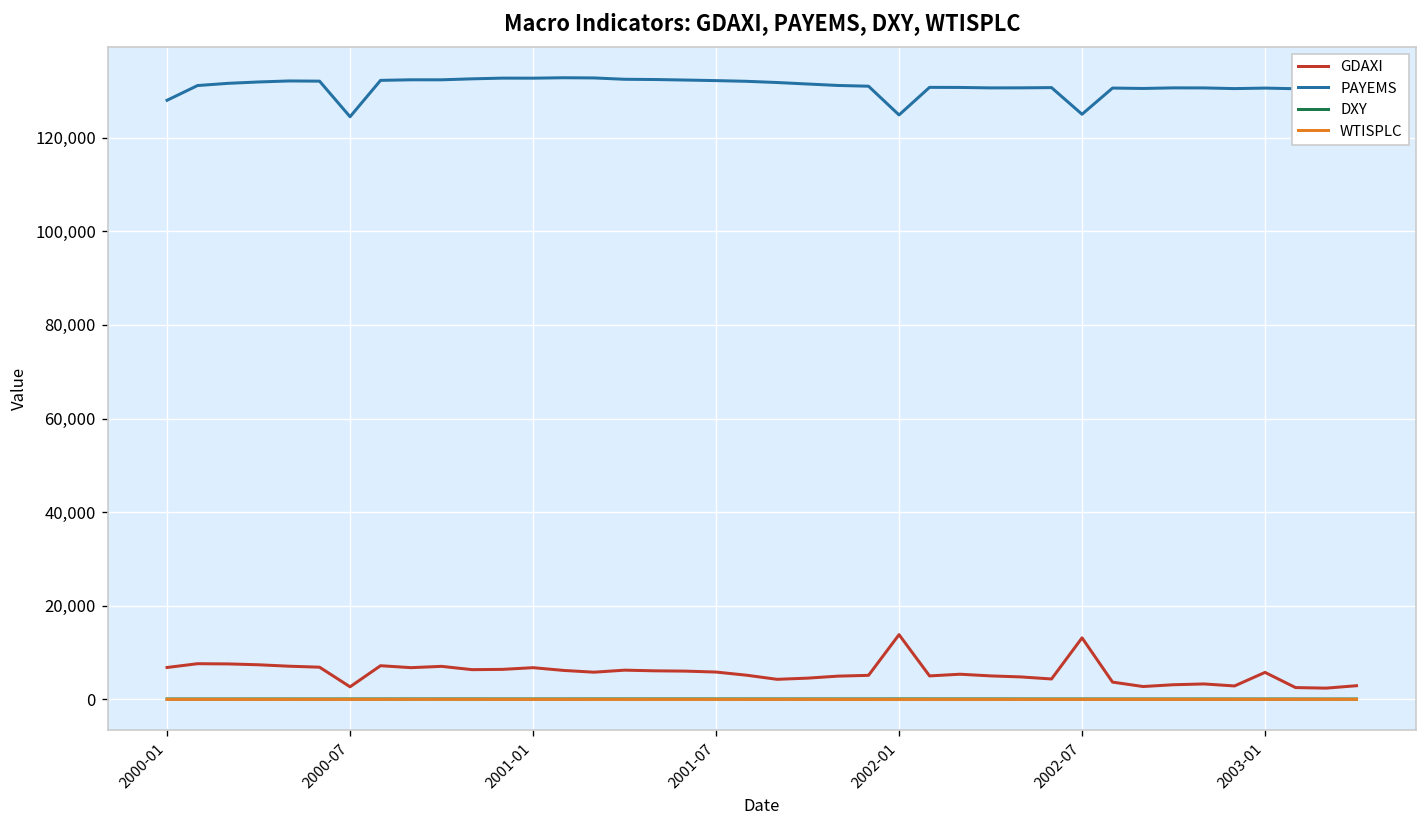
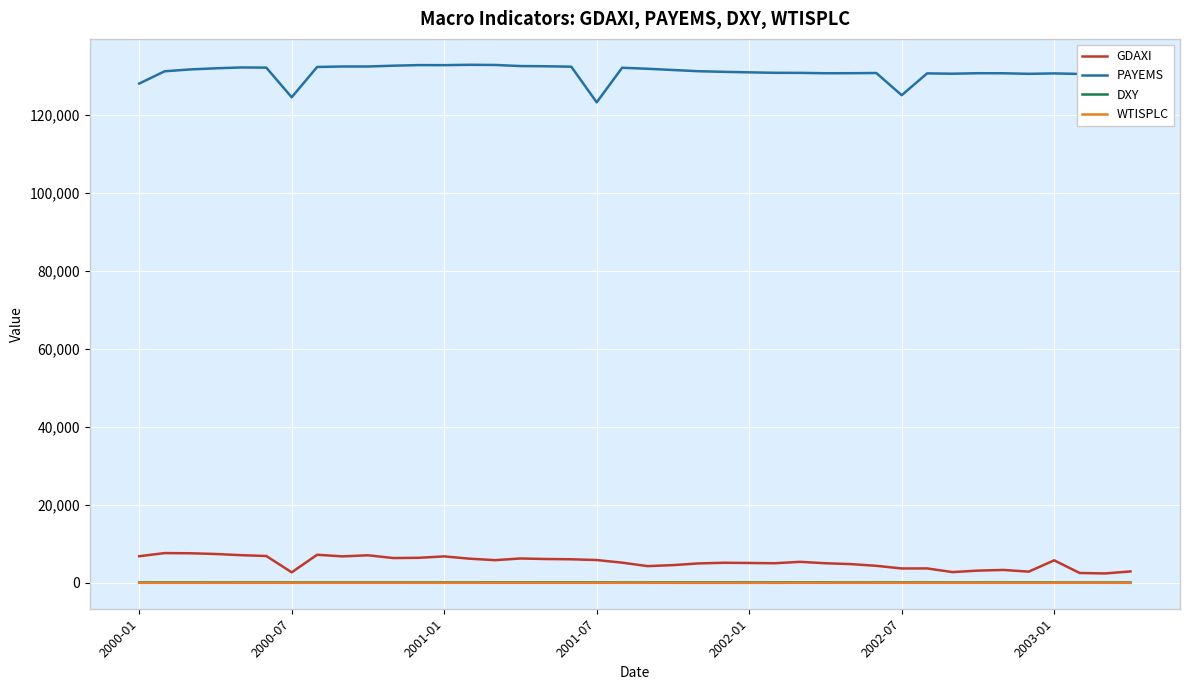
PAYEMS, 2001-07: 132,000 -> 123,000
GDAXI, 2002-01: 14,000 -> 5,000
PAYEMS, 2002-01: 125,000 -> 131,000
GDAXI, 2002-07: 13,000 -> 4,000
